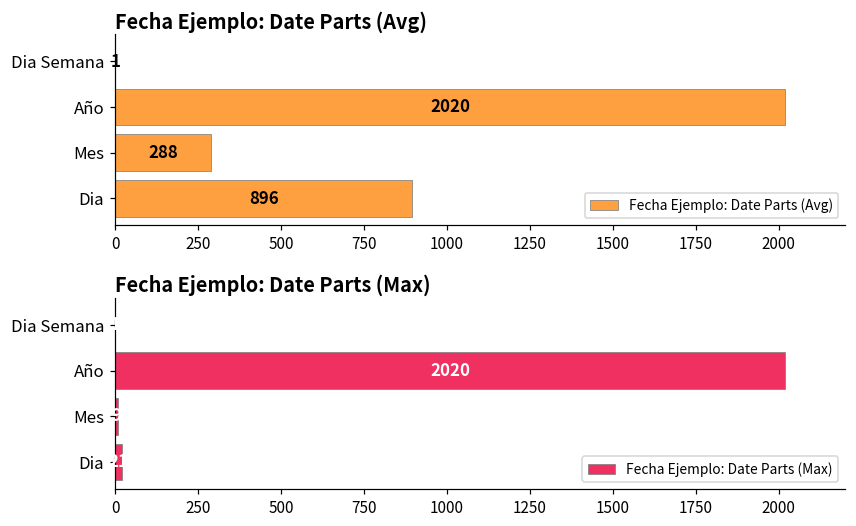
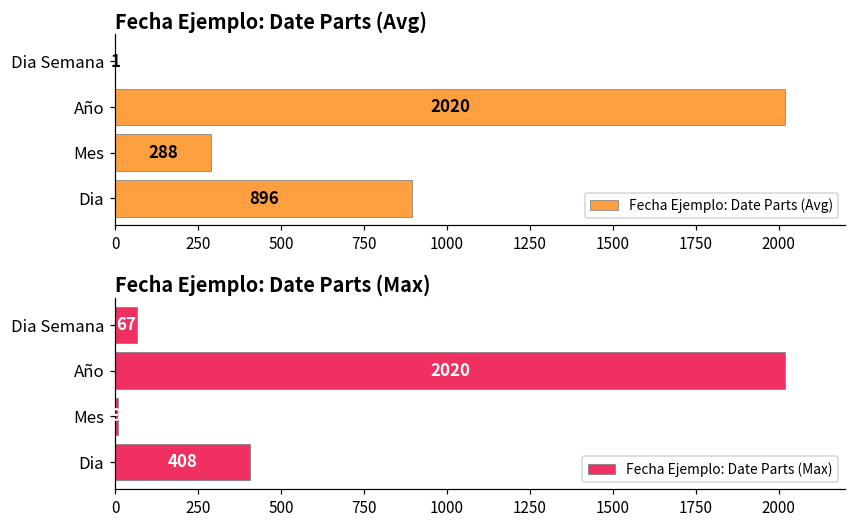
Fecha Ejemplo: Date Parts (Max), Dia Semana: 0 -> 70
Fecha Ejemplo: Date Parts (Max), Dia: 20 -> 410
